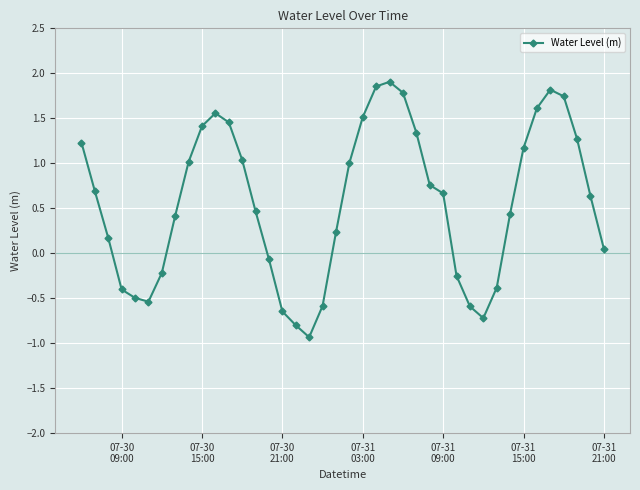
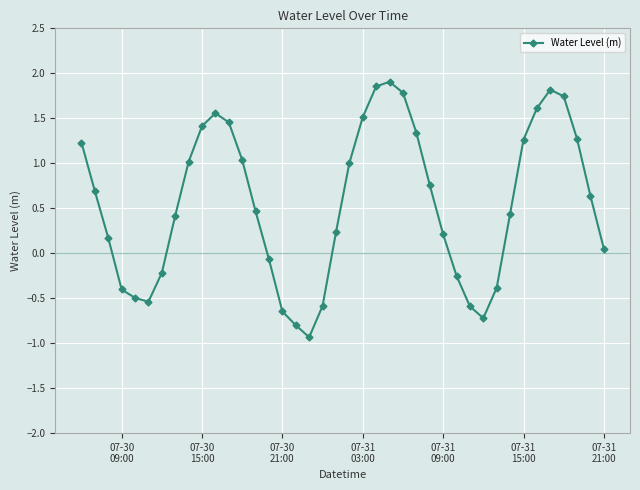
07-31 09:00: 0.7 -> 0.2
07-31 15:00: 1.2 -> 1.3
